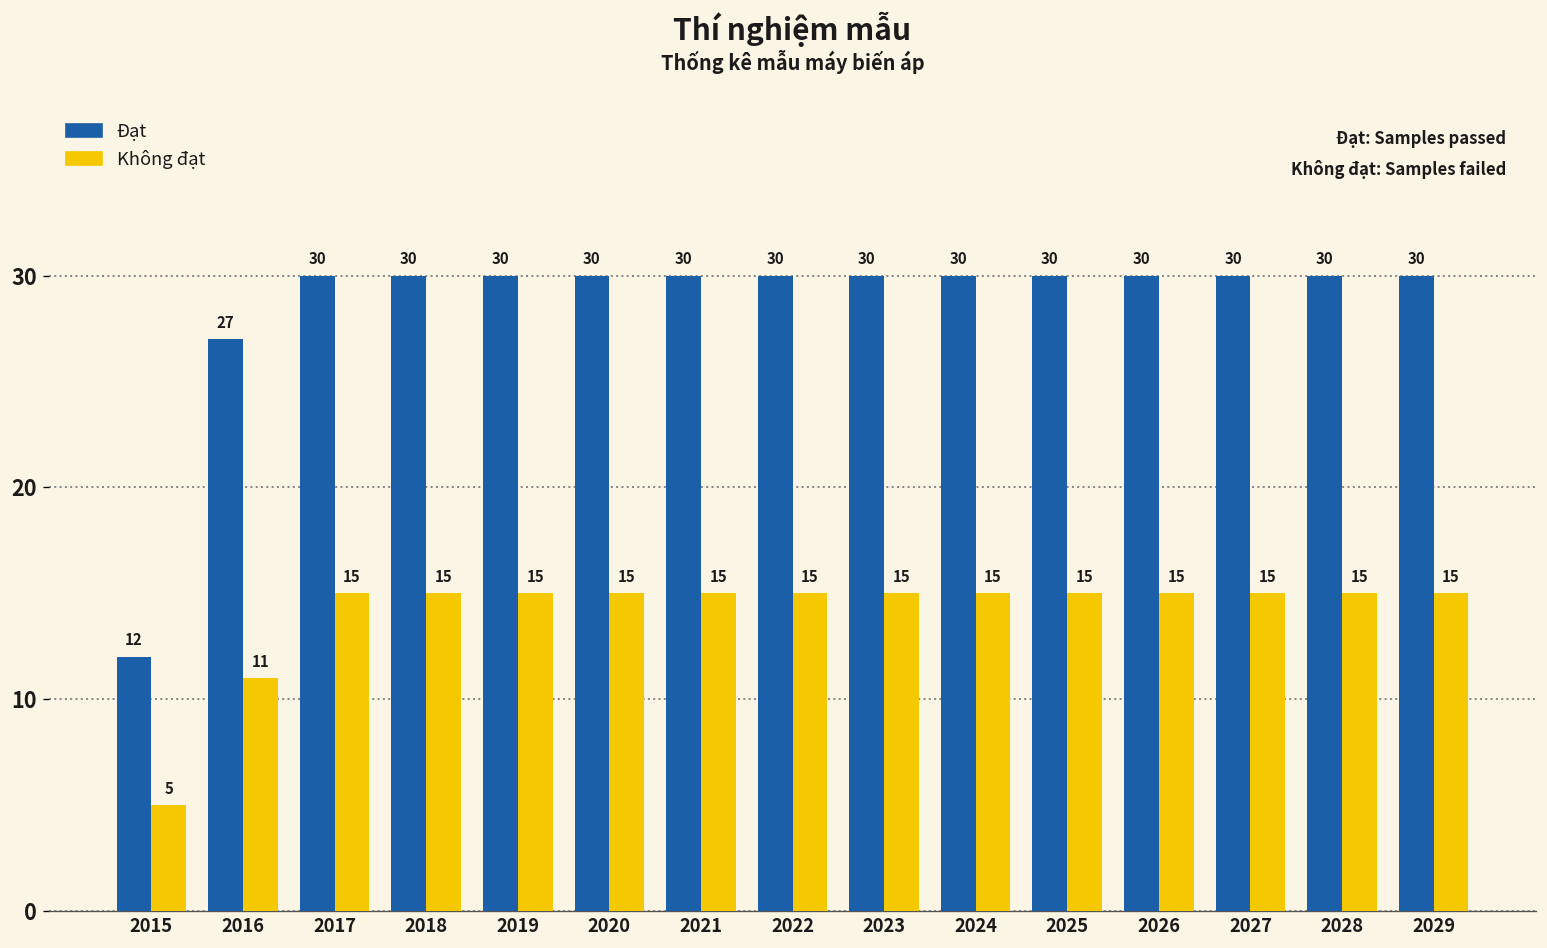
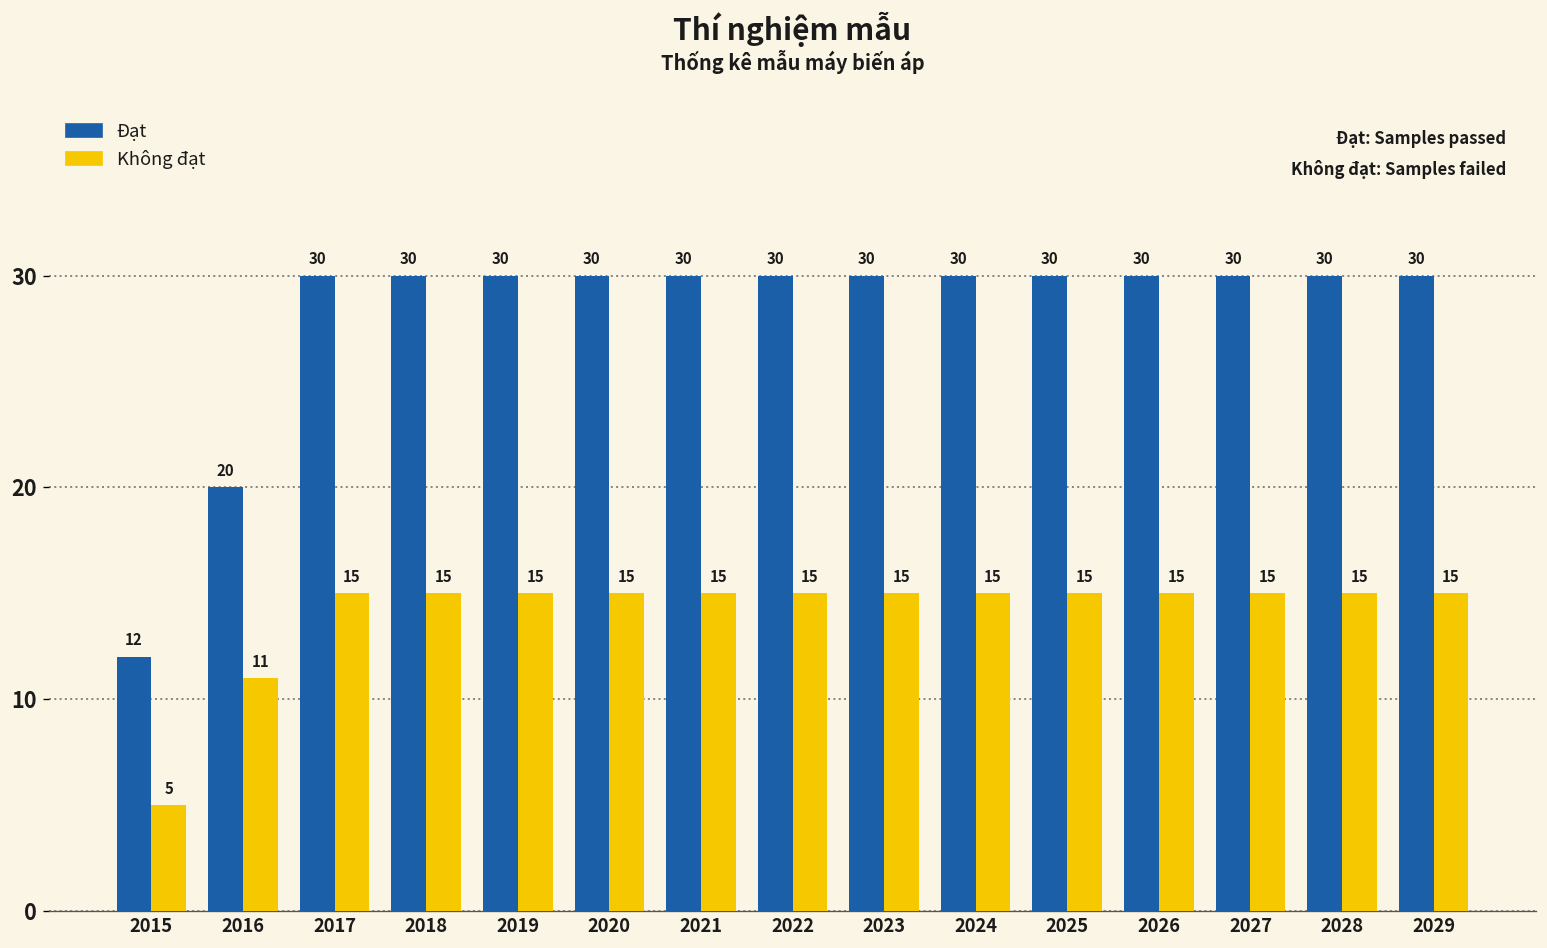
Đạt, 2016: 27 -> 20
